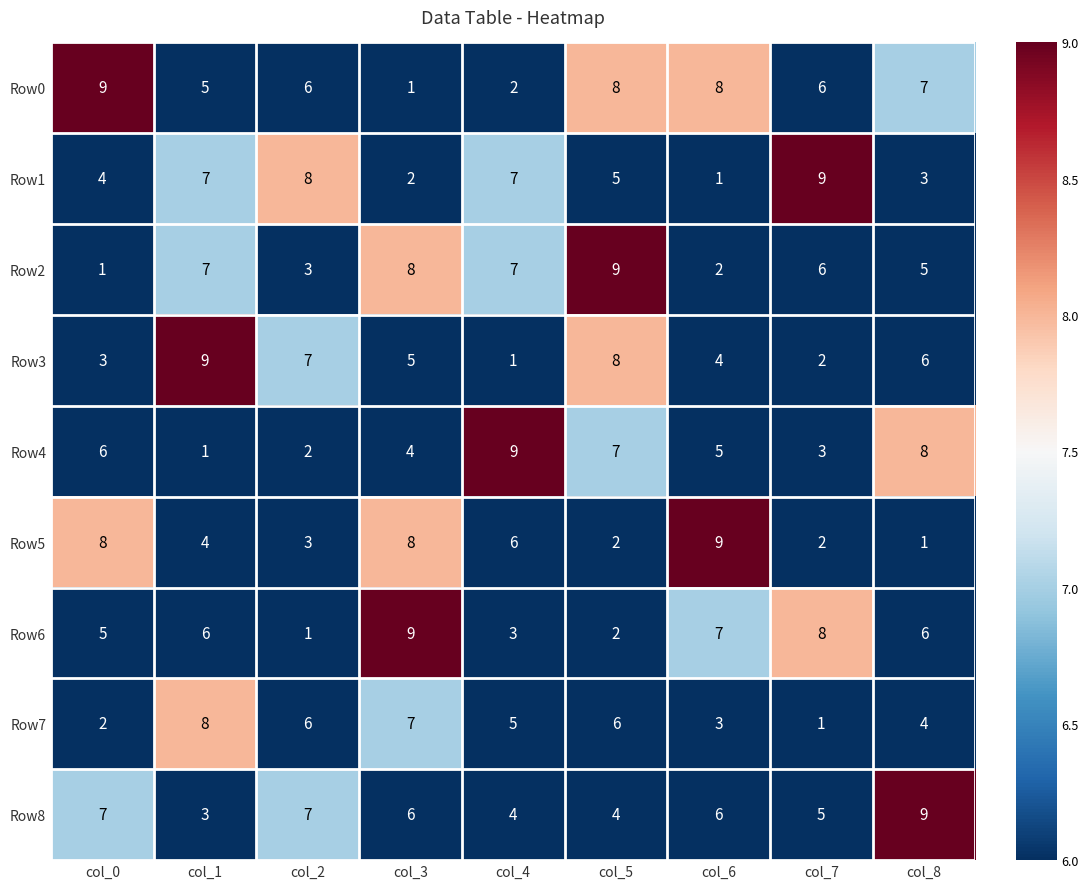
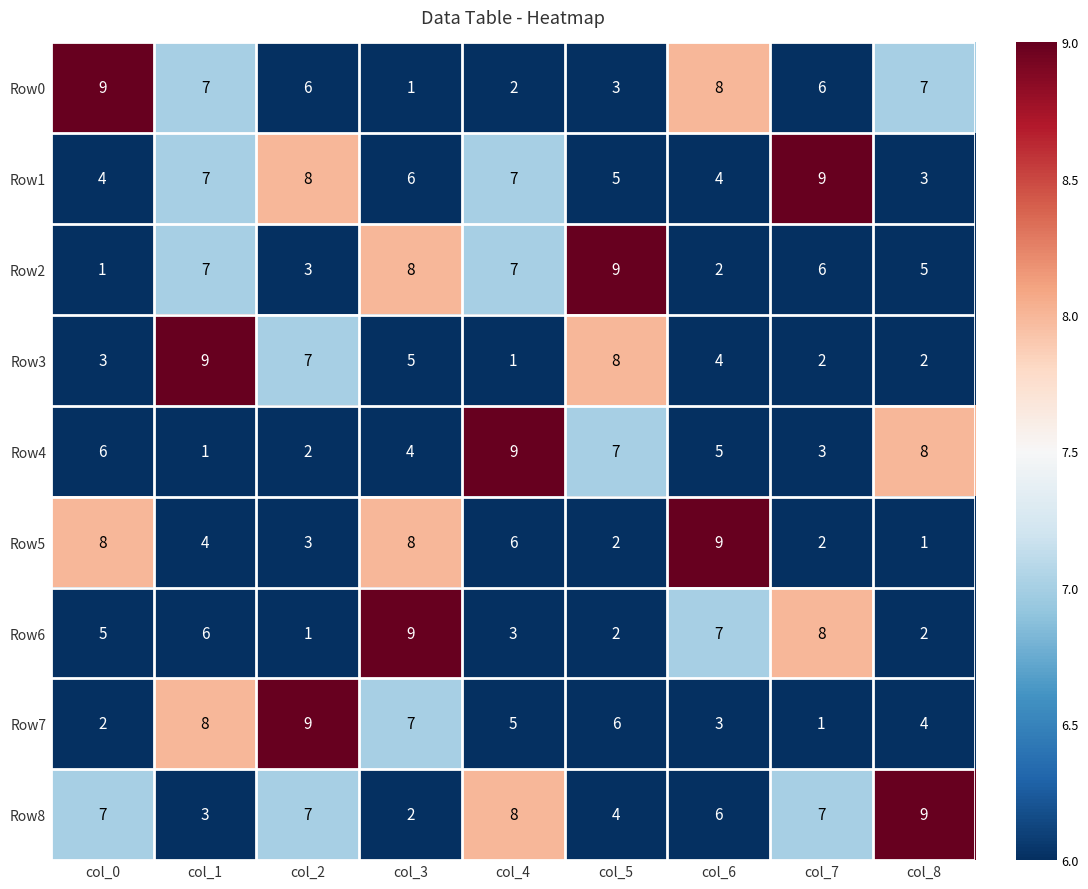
Row0, col_1: 5 -> 7
Row0, col_5: 8 -> 3
Row1, col_3: 2 -> 6
Row1, col_6: 1 -> 4
Row3, col_8: 6 -> 2
Row6, col_8: 6 -> 2
Row7, col_2: 6 -> 9
Row8, col_3: 6 -> 2
Row8, col_4: 4 -> 8
Row8, col_7: 5 -> 7
